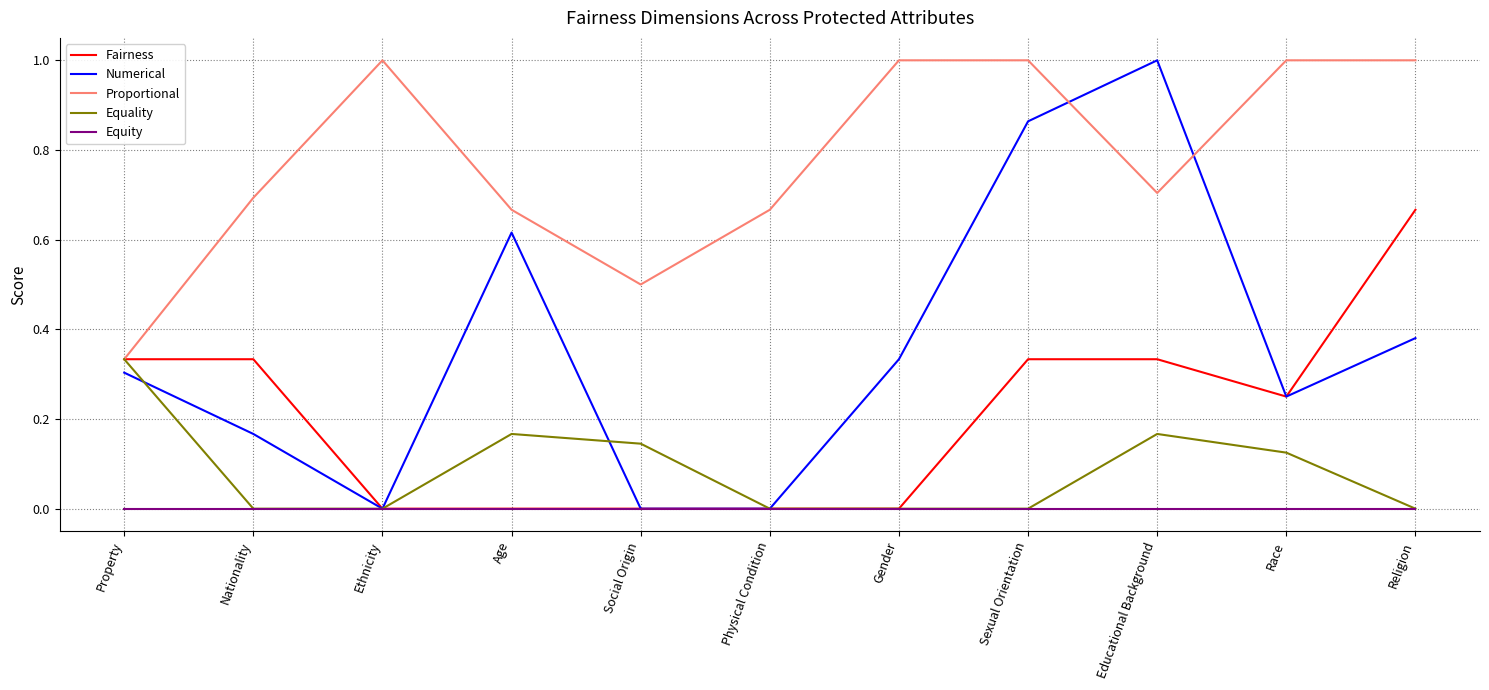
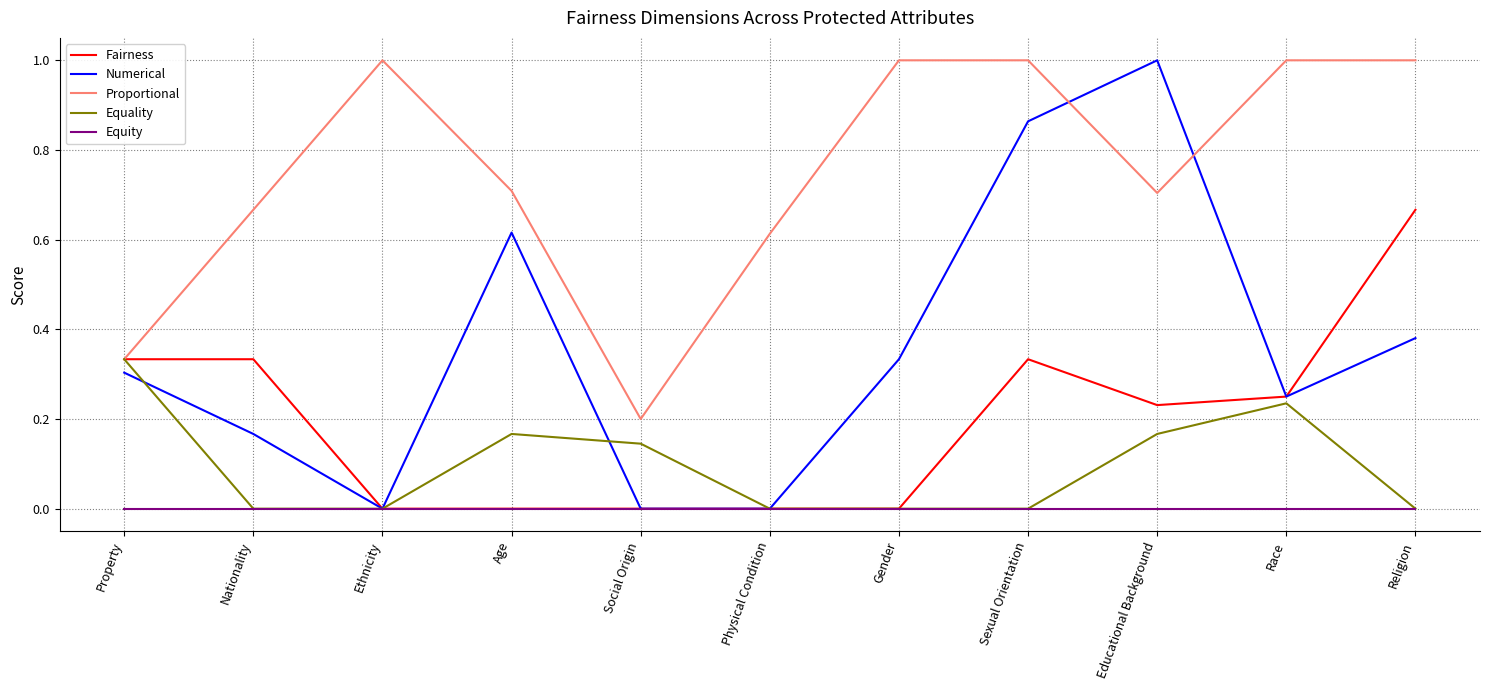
Proportional, Nationality: 0.69 -> 0.67
Proportional, Age: 0.67 -> 0.71
Proportional, Social Origin: 0.5 -> 0.2
Proportional, Physical Condition: 0.67 -> 0.61
Fairness, Educational Background: 0.33 -> 0.23
Equality, Race: 0.13 -> 0.24
